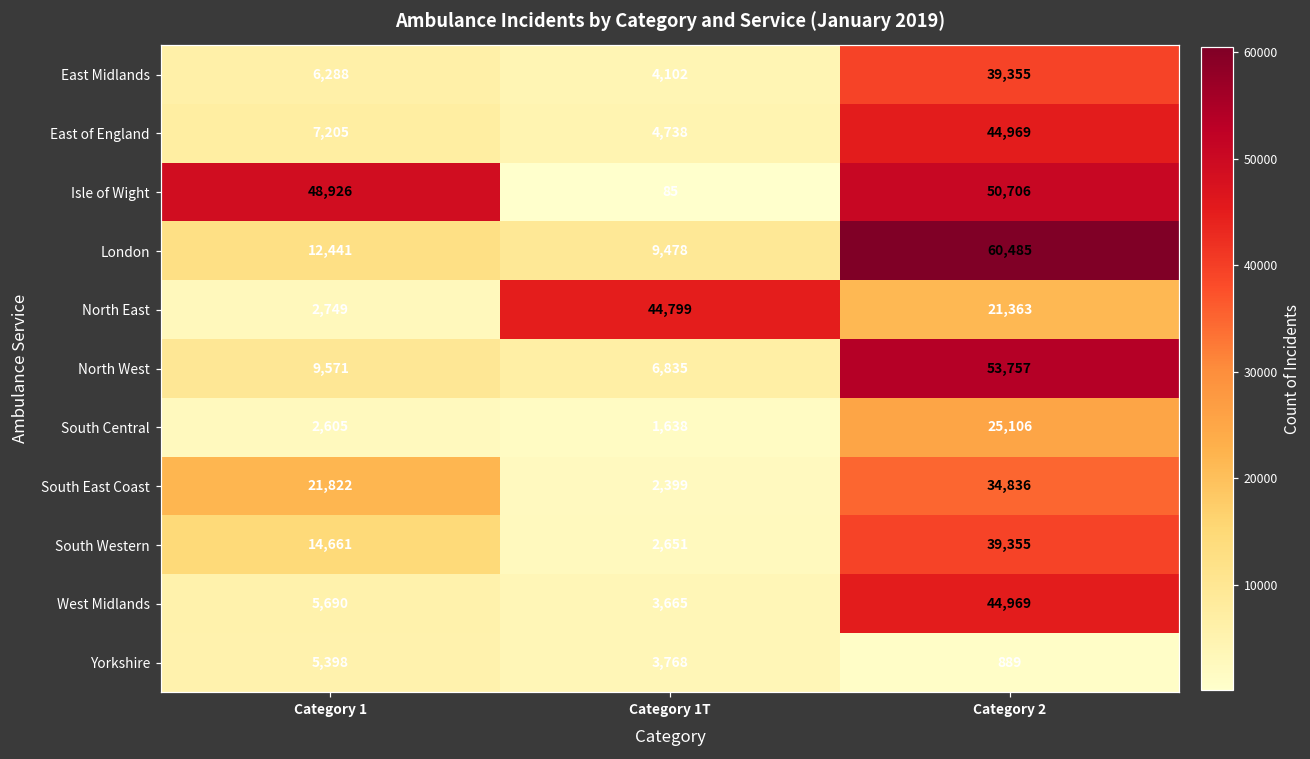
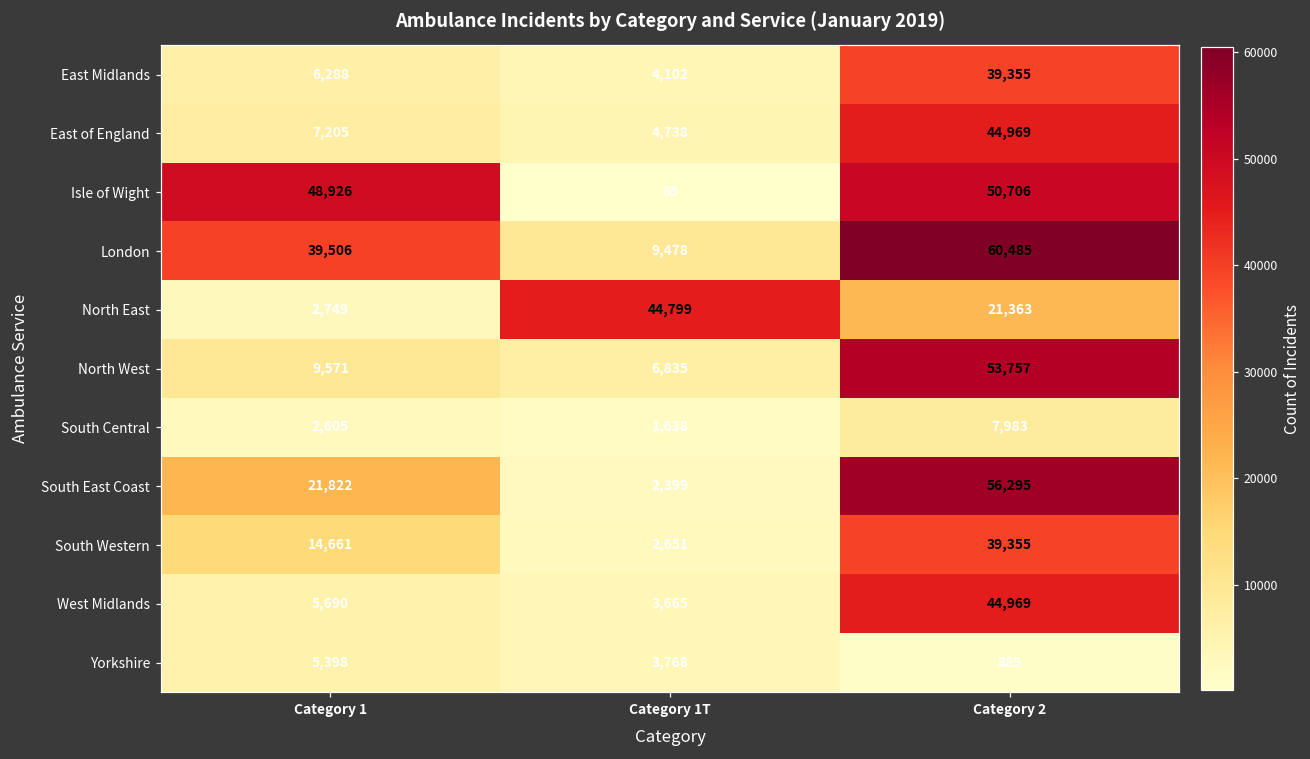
London, Category 1: 12,441 -> 39,506
South Central, Category 2: 25,106 -> 7,983
South East Coast, Category 2: 34,836 -> 56,295
